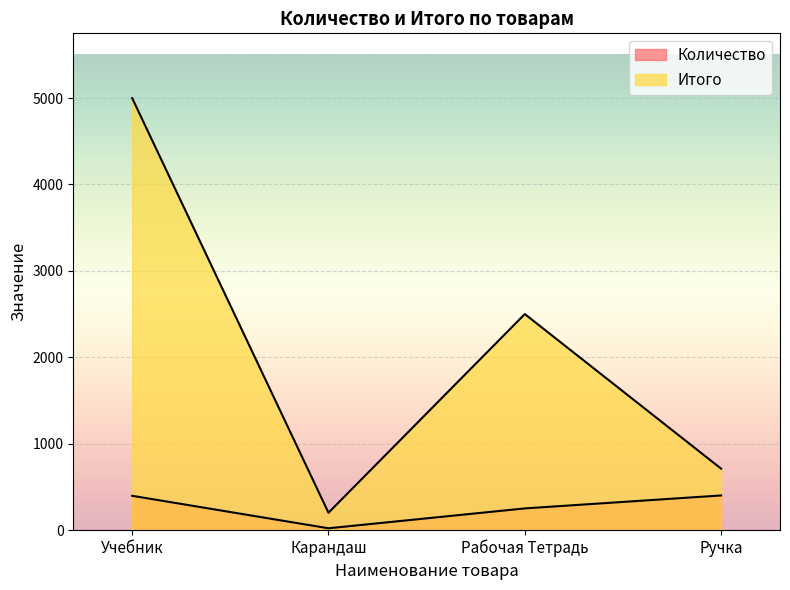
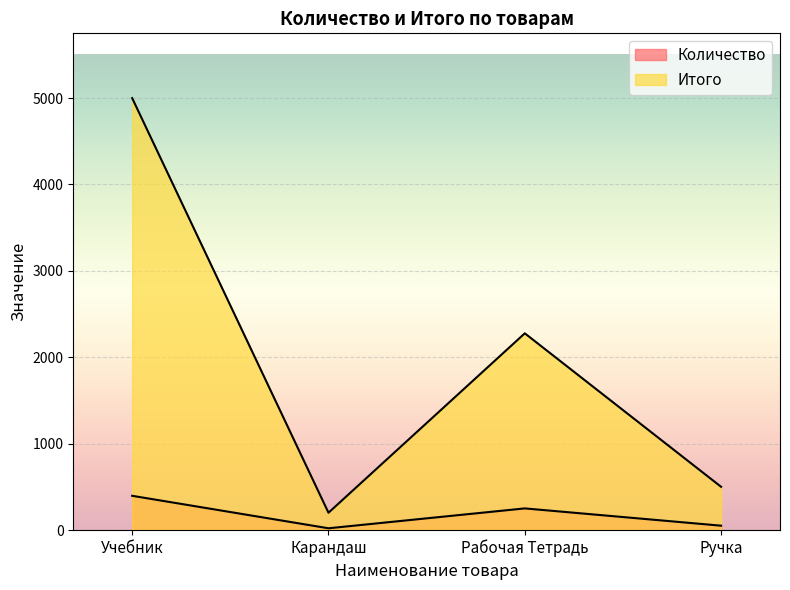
Итого, Рабочая Тетрадь: 2500 -> 2300
Количество, Ручка: 400 -> 100
Итого, Ручка: 700 -> 500
